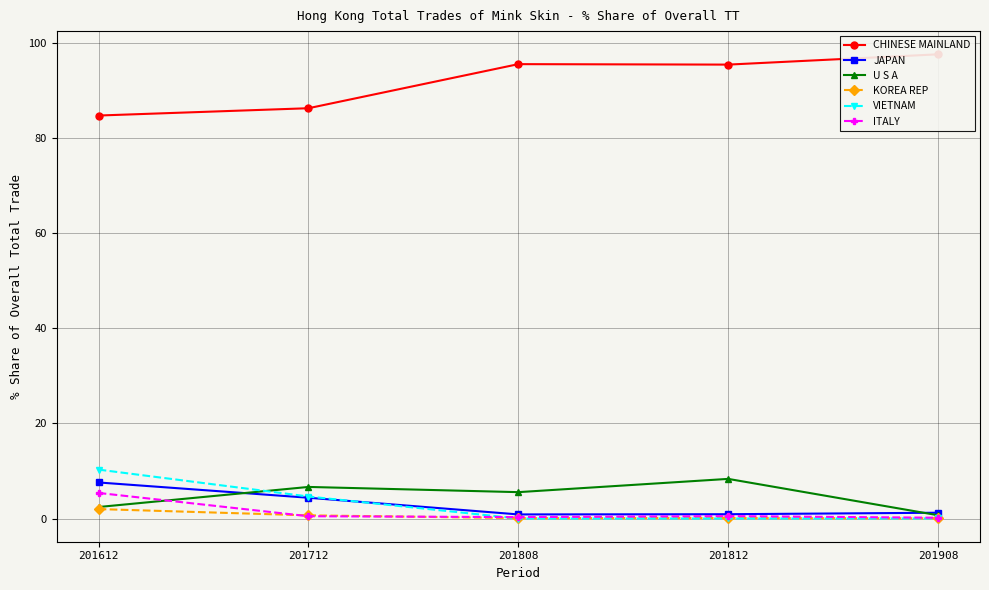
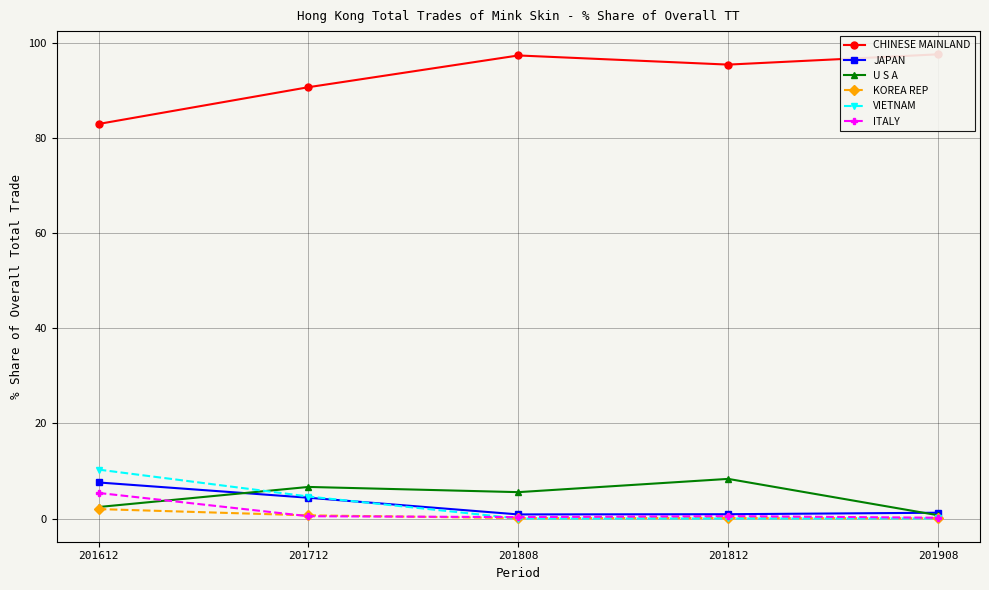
CHINESE MAINLAND, 201612: 85 -> 83
CHINESE MAINLAND, 201712: 86 -> 91
CHINESE MAINLAND, 201808: 95 -> 97
